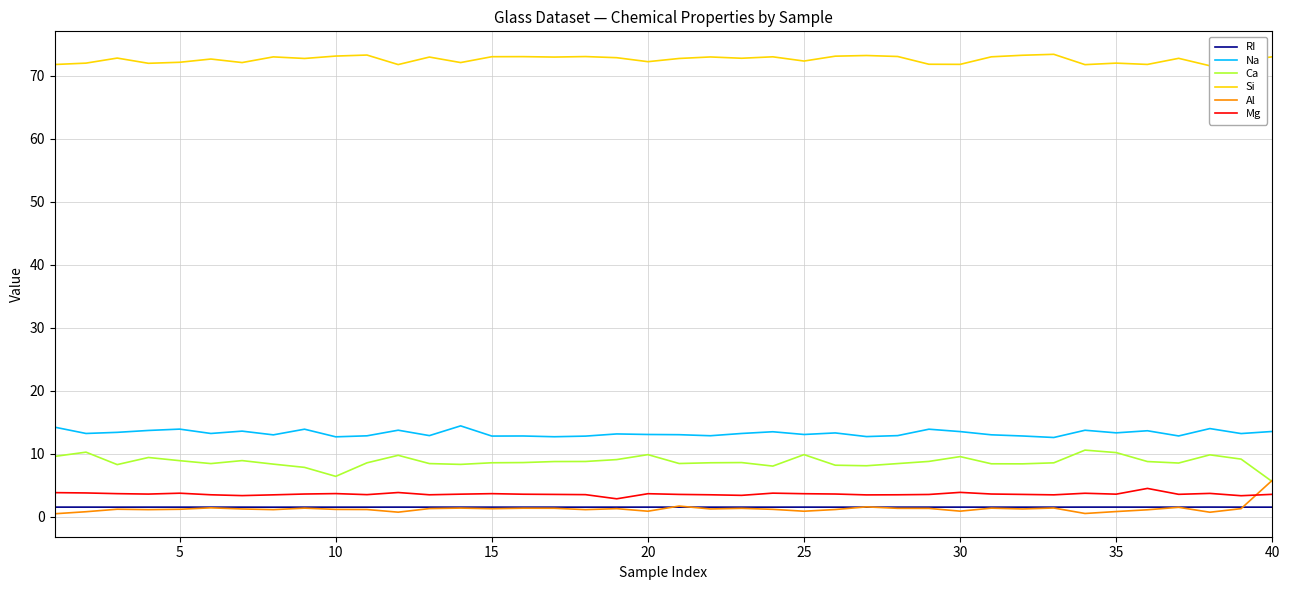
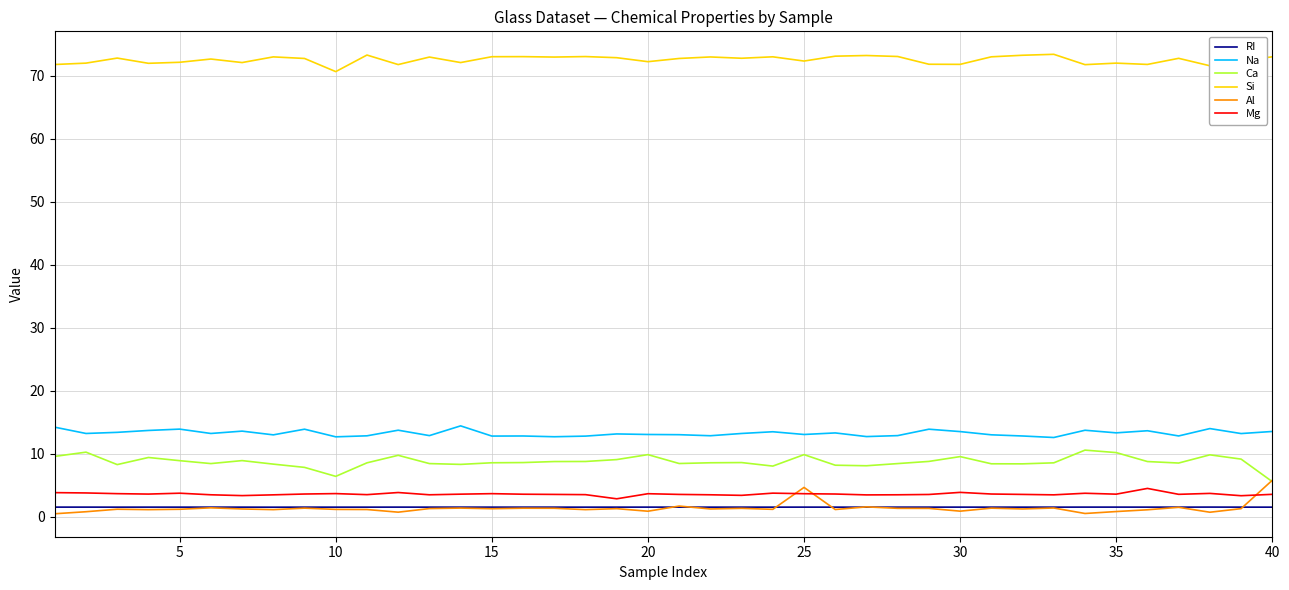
Si, 10: 73 -> 71
Al, 25: 1 -> 5
